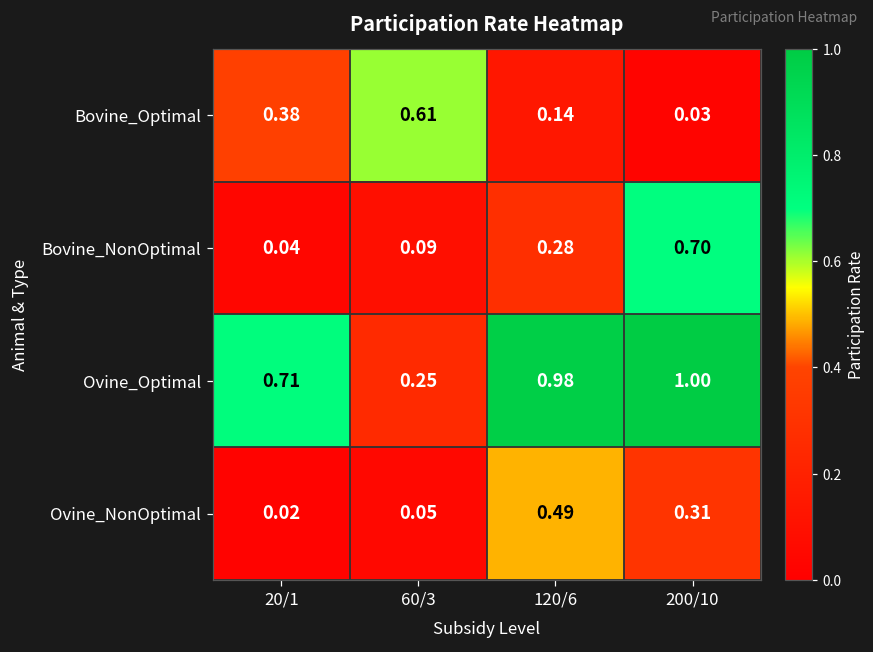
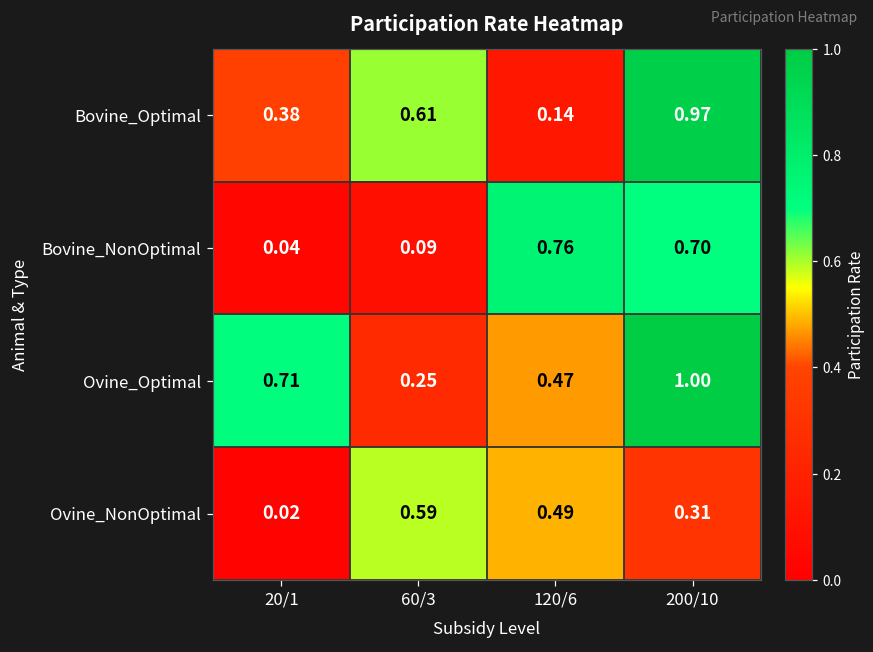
Bovine_Optimal, 200/10: 0.03 -> 0.97
Bovine_NonOptimal, 120/6: 0.28 -> 0.76
Ovine_Optimal, 120/6: 0.98 -> 0.47
Ovine_NonOptimal, 60/3: 0.05 -> 0.59
